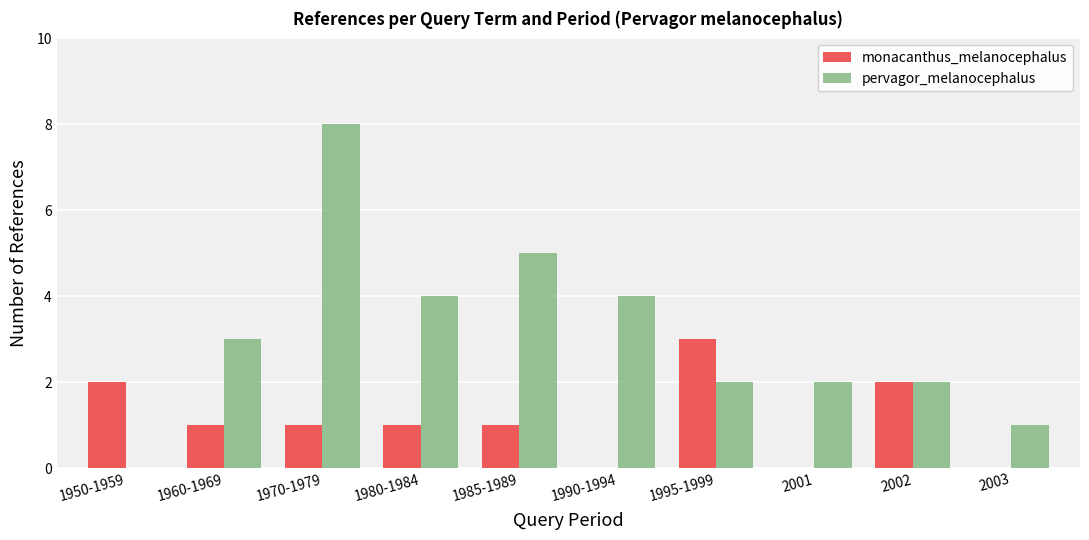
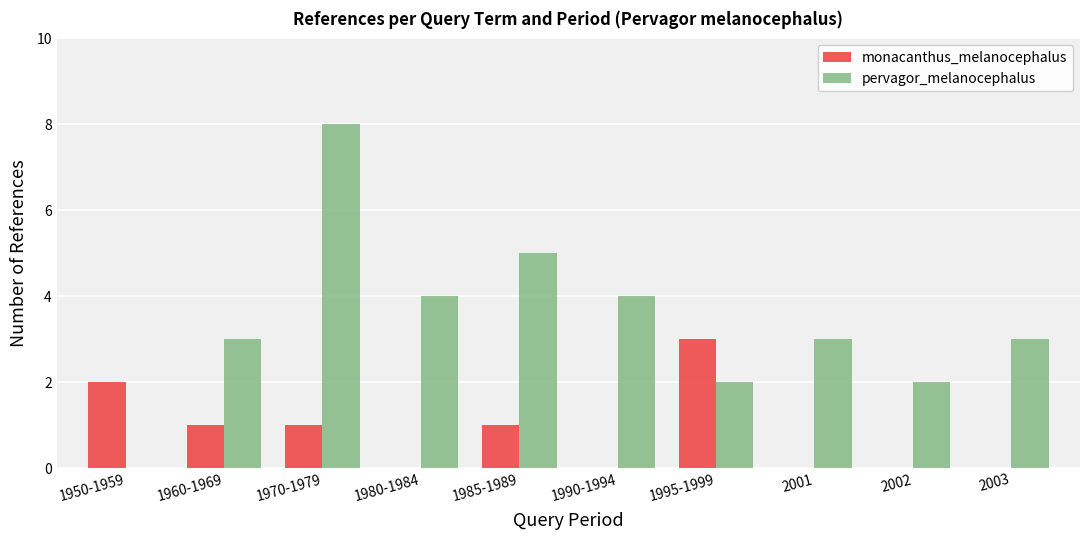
monacanthus_melanocephalus, 1980-1984: 1 -> 0
pervagor_melanocephalus, 2001: 2 -> 3
monacanthus_melanocephalus, 2002: 2 -> 0
pervagor_melanocephalus, 2003: 1 -> 3
